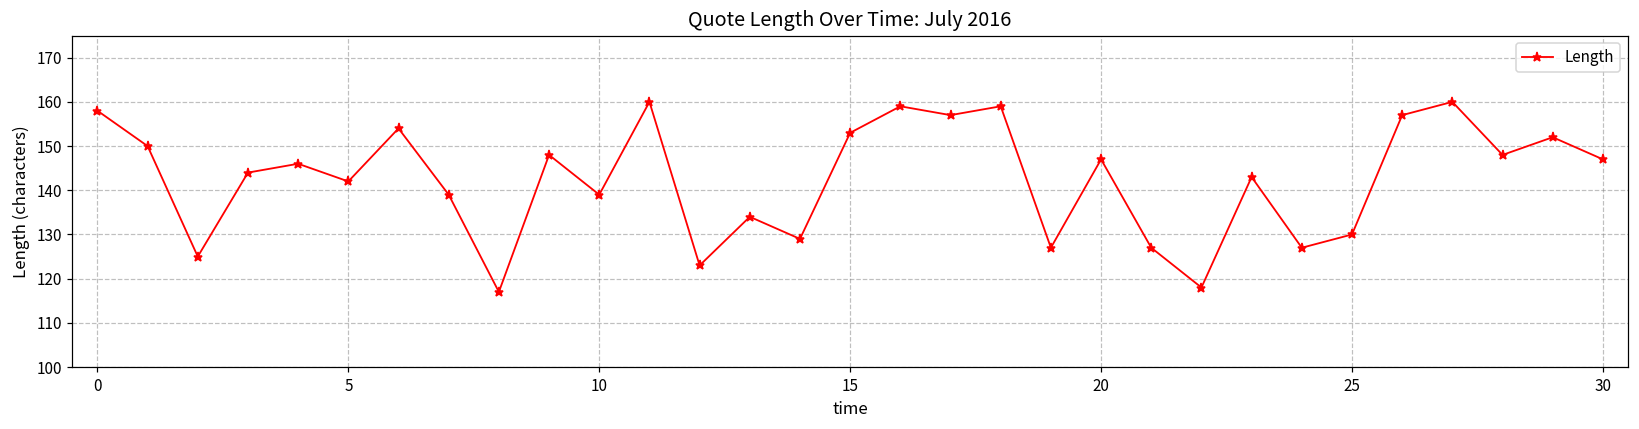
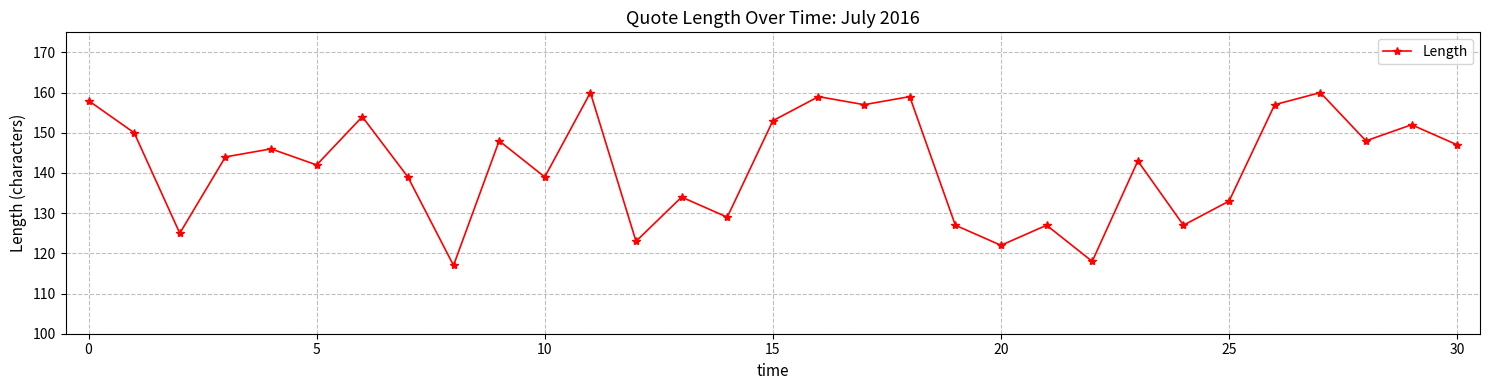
20: 147 -> 122
25: 130 -> 133
